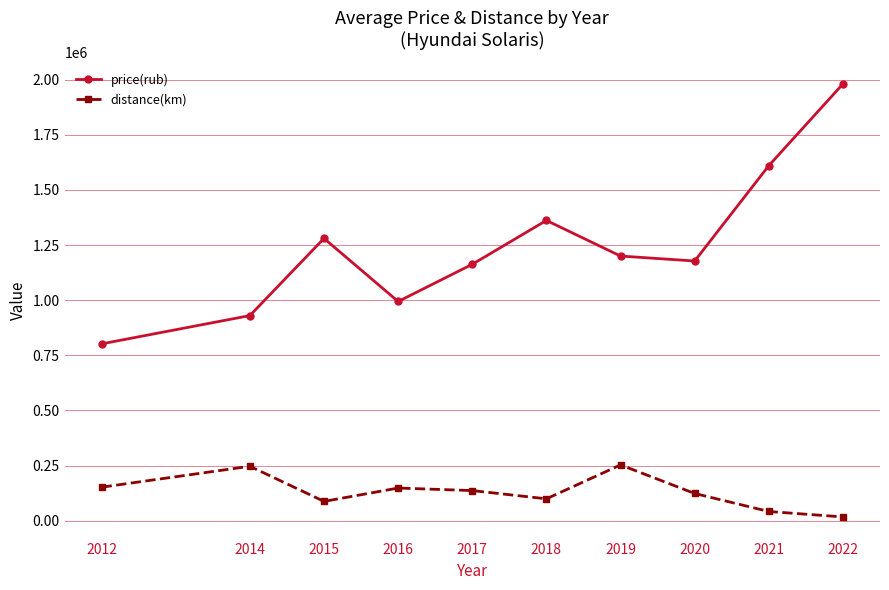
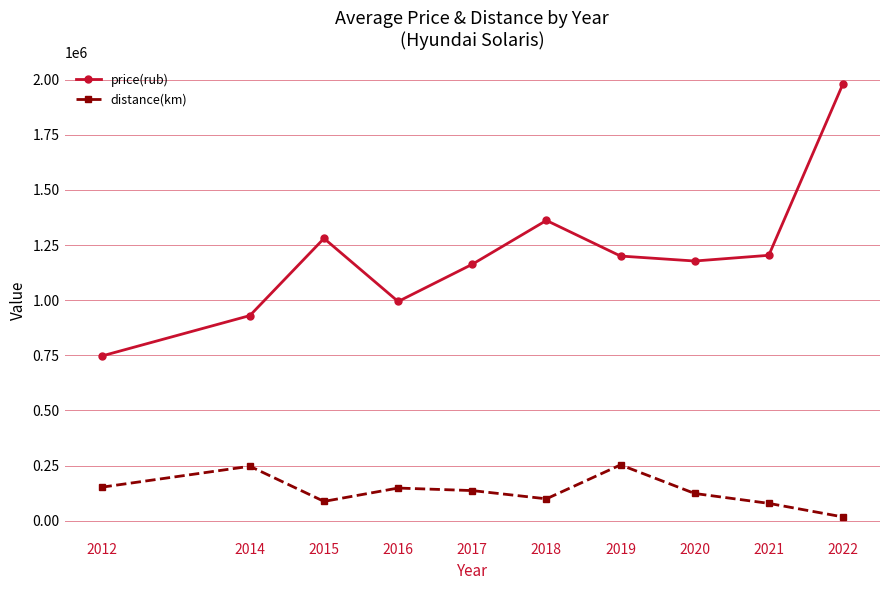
price(rub), 2012: 800000 -> 750000
price(rub), 2021: 1610000 -> 1200000
distance(km), 2021: 40000 -> 80000
